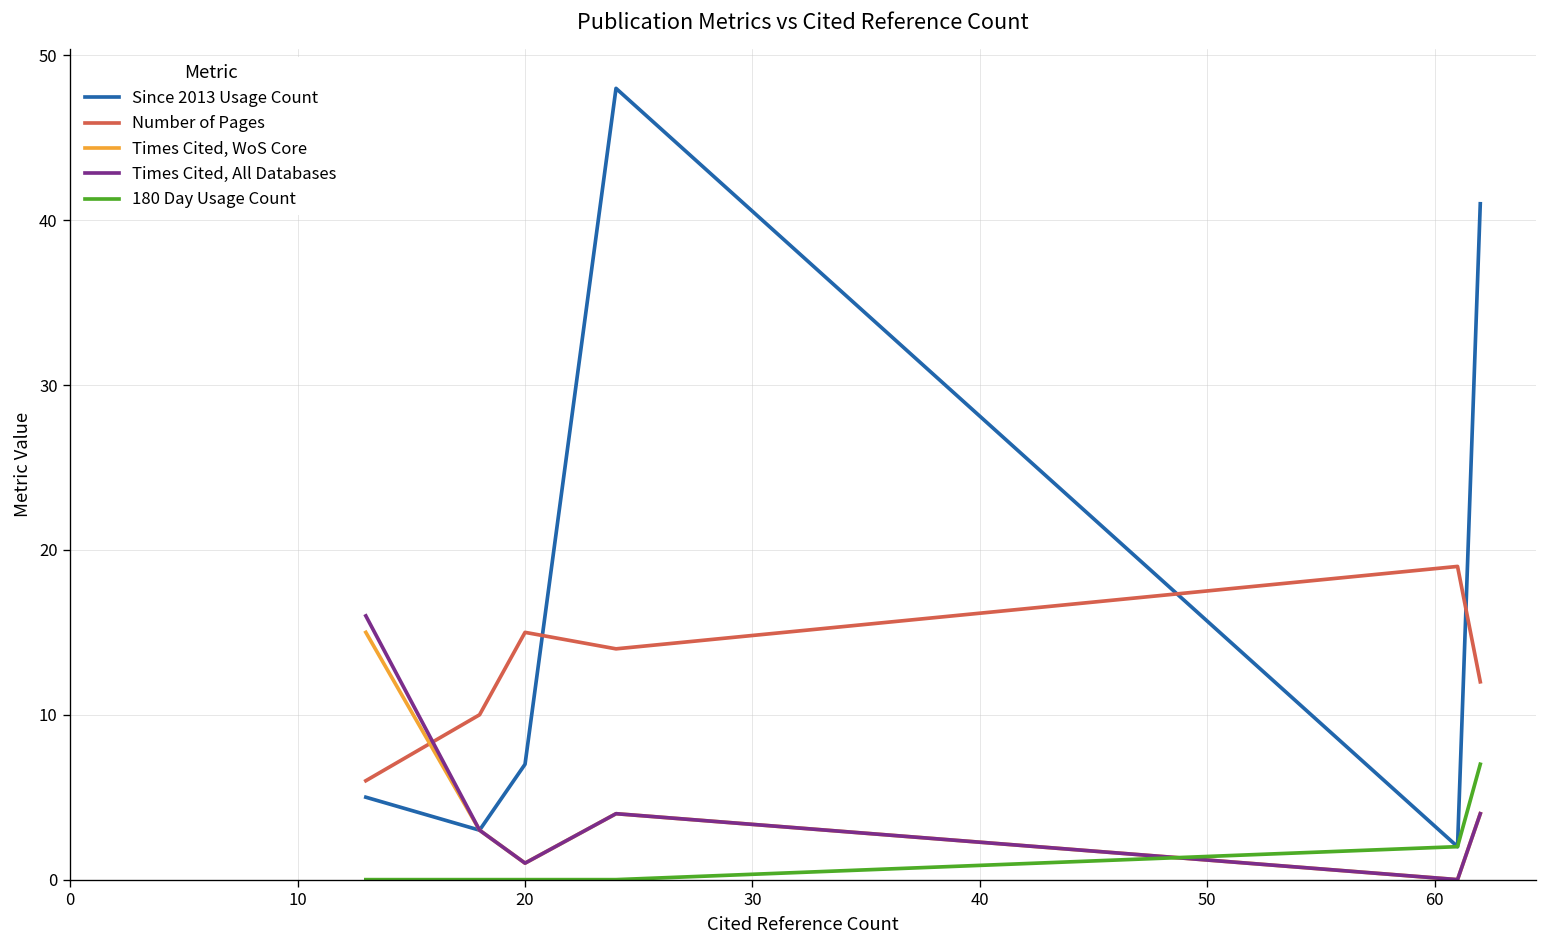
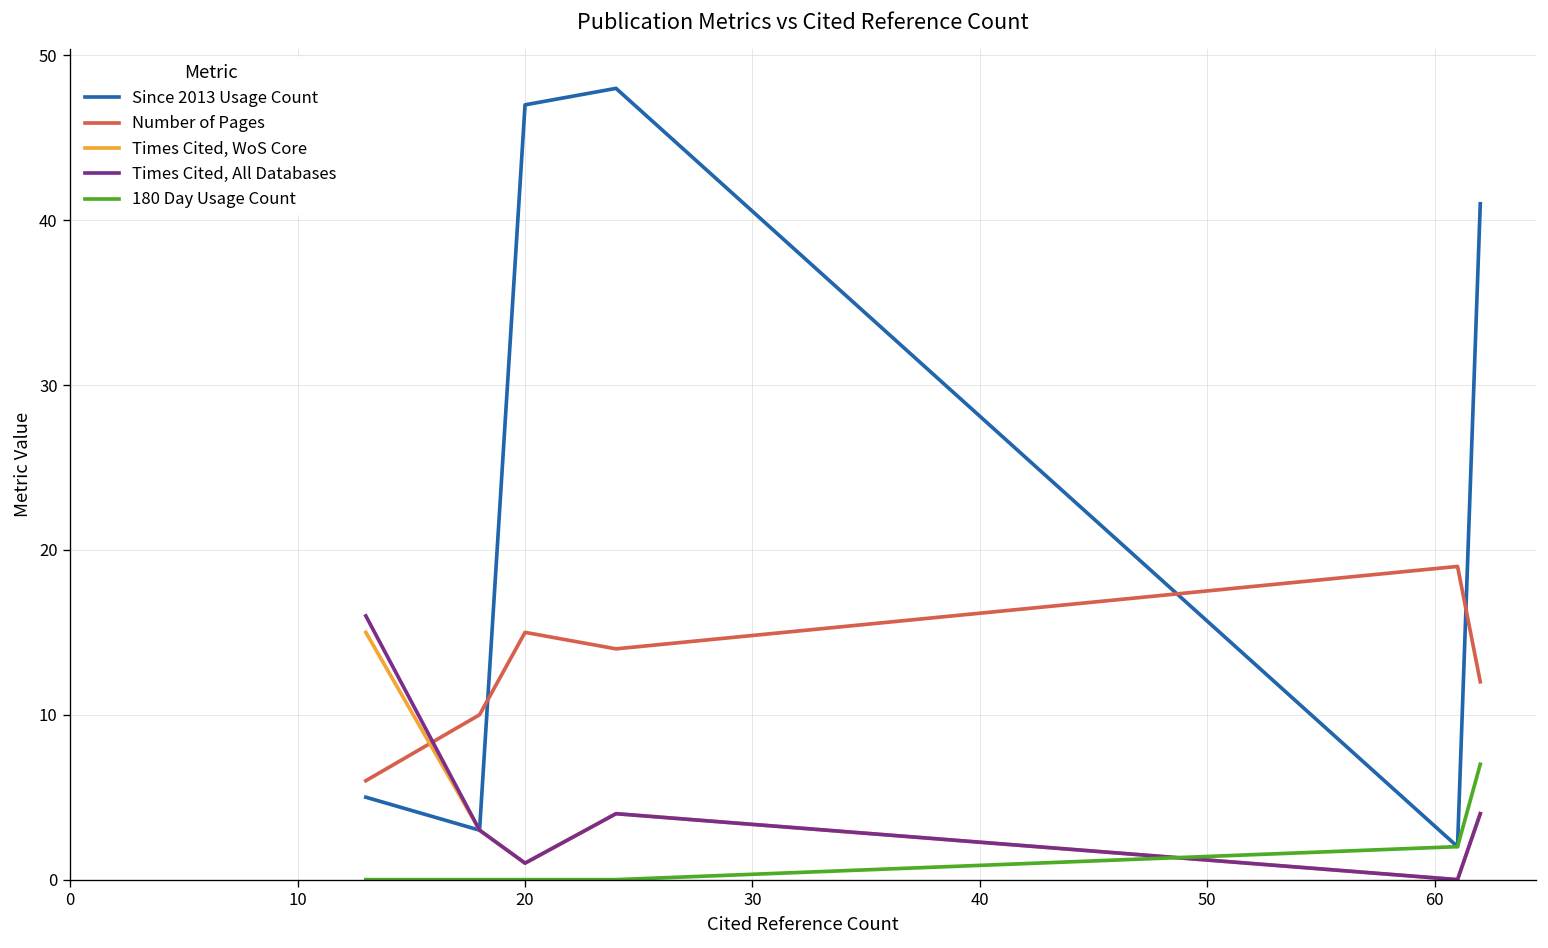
Since 2013 Usage Count, 20: 7 -> 47
